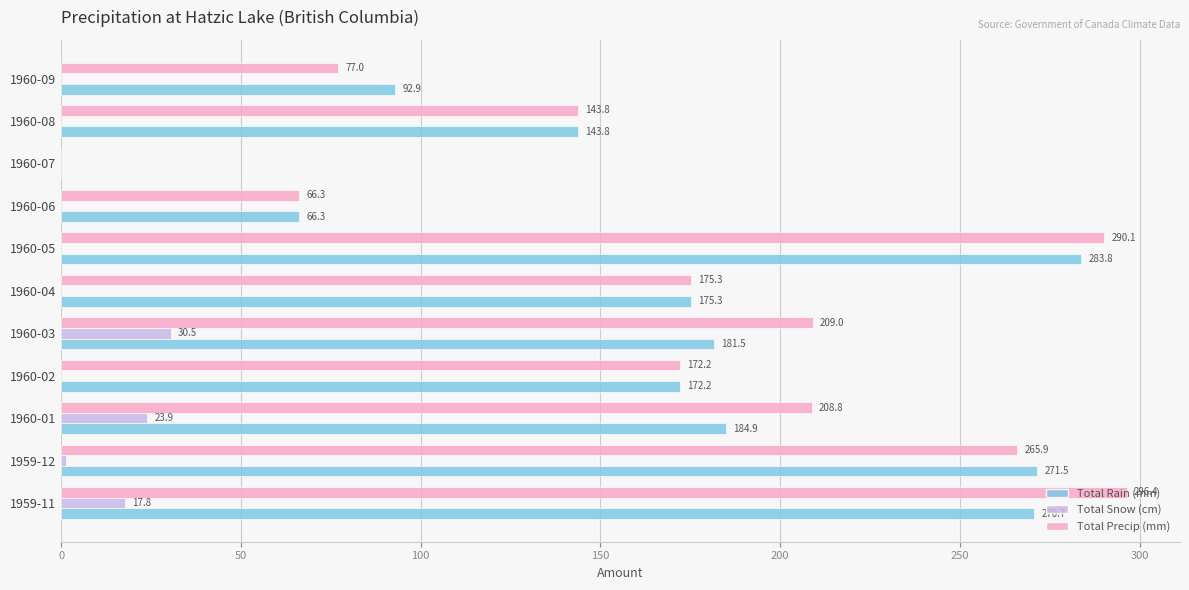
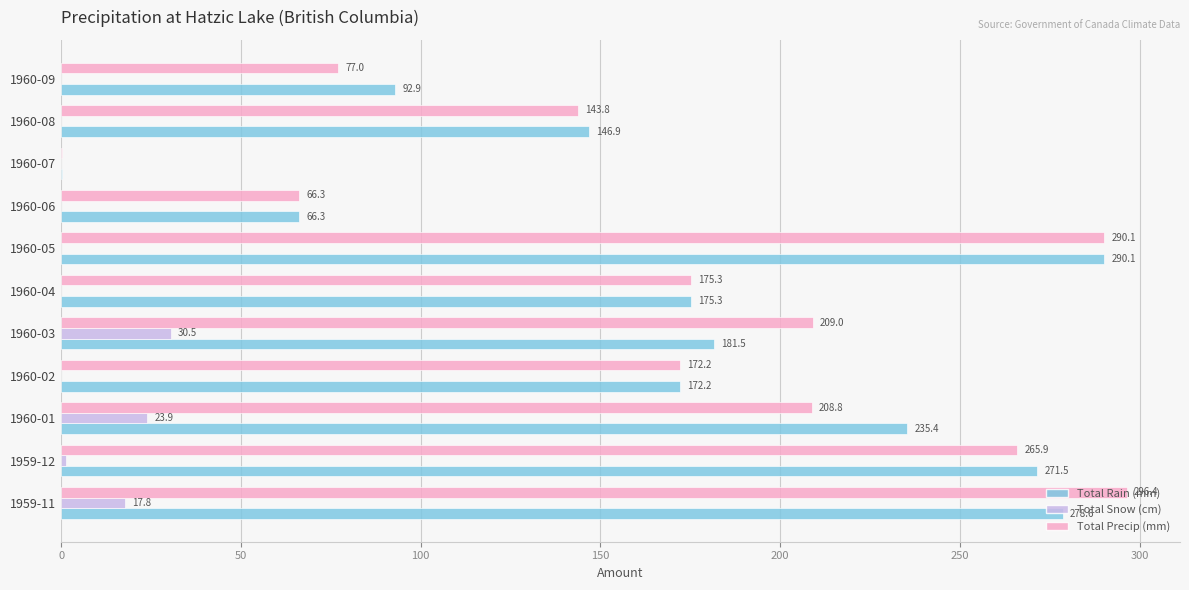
Total Rain (mm), 1960-08: 143.8 -> 146.9
Total Rain (mm), 1960-05: 283.8 -> 290.1
Total Rain (mm), 1960-01: 184.9 -> 235.4
Total Rain (mm), 1959-11: 270.7 -> 278.6
